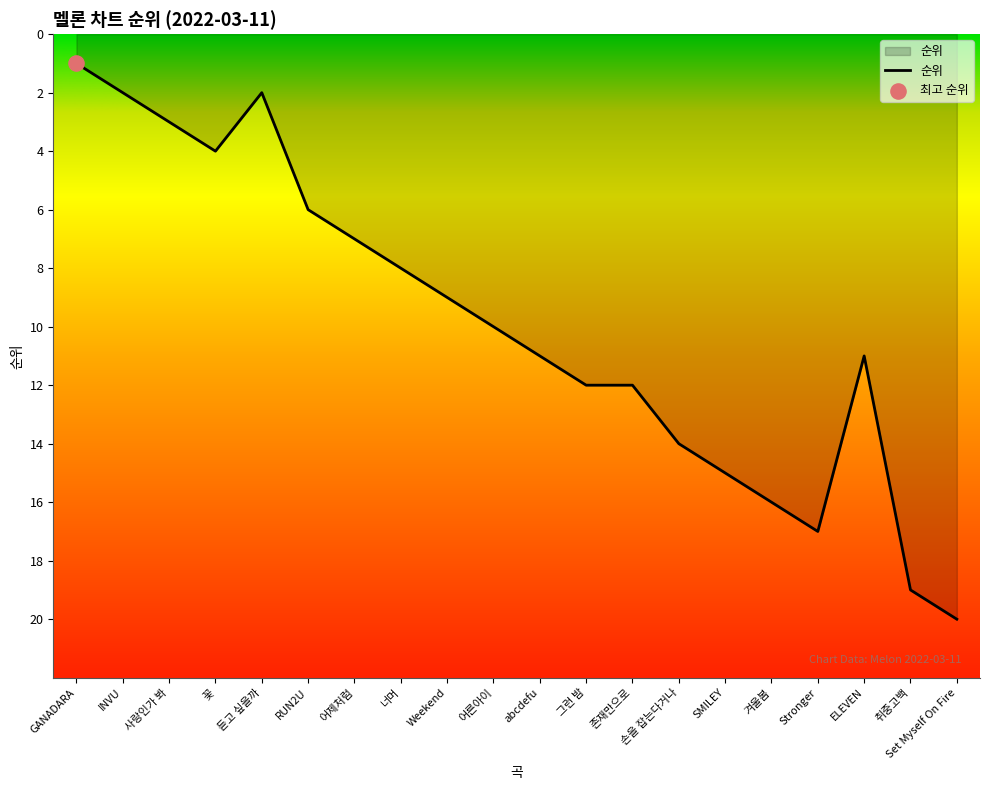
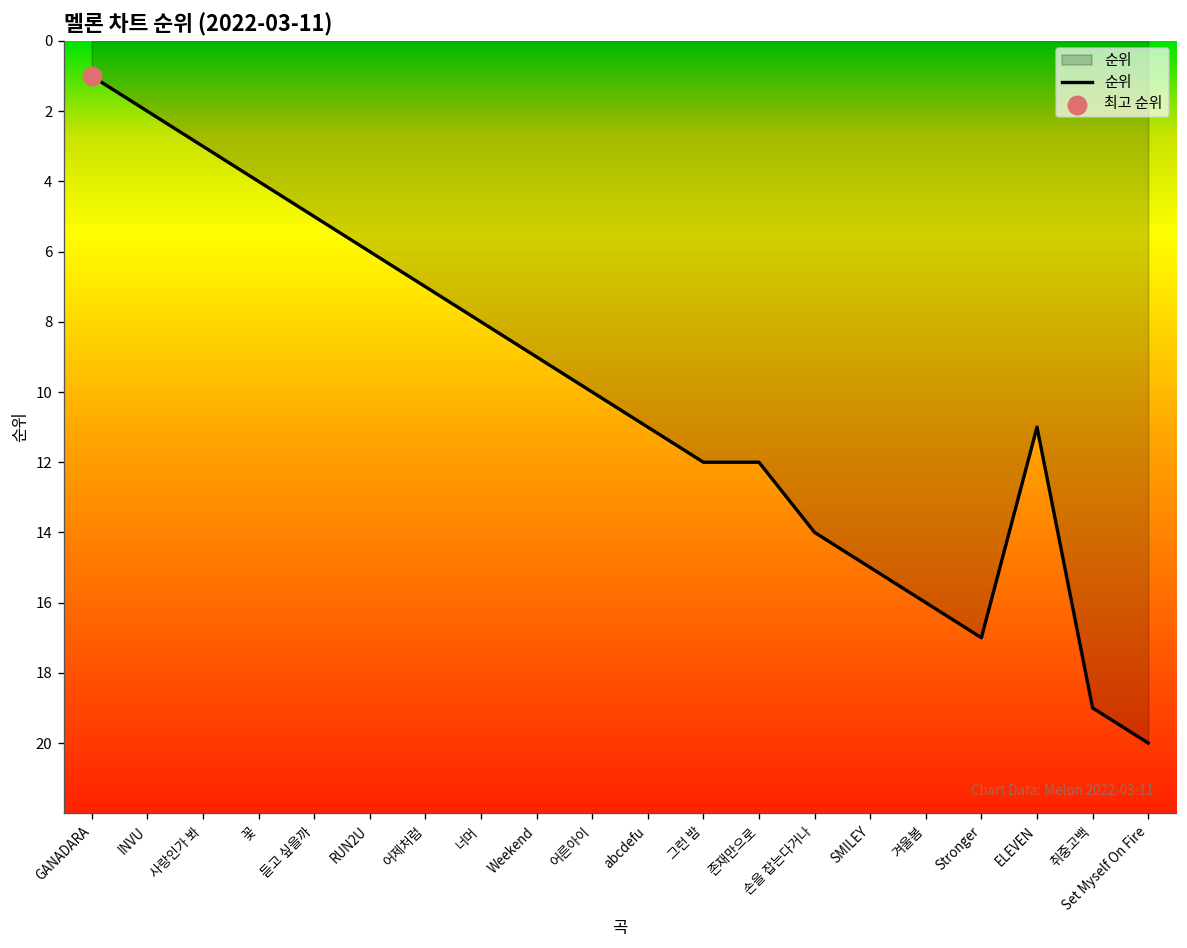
순위, 듣고 싶을까: 2 -> 5
